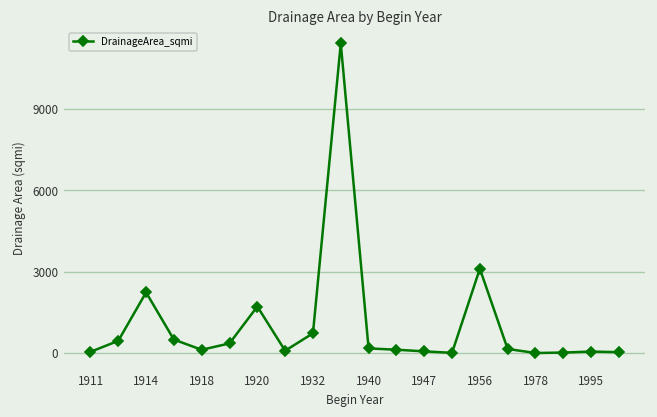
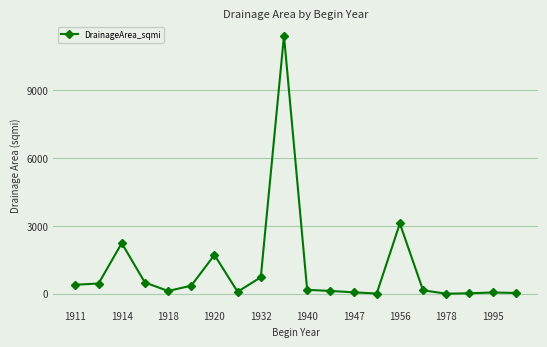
1911: 0 -> 400
